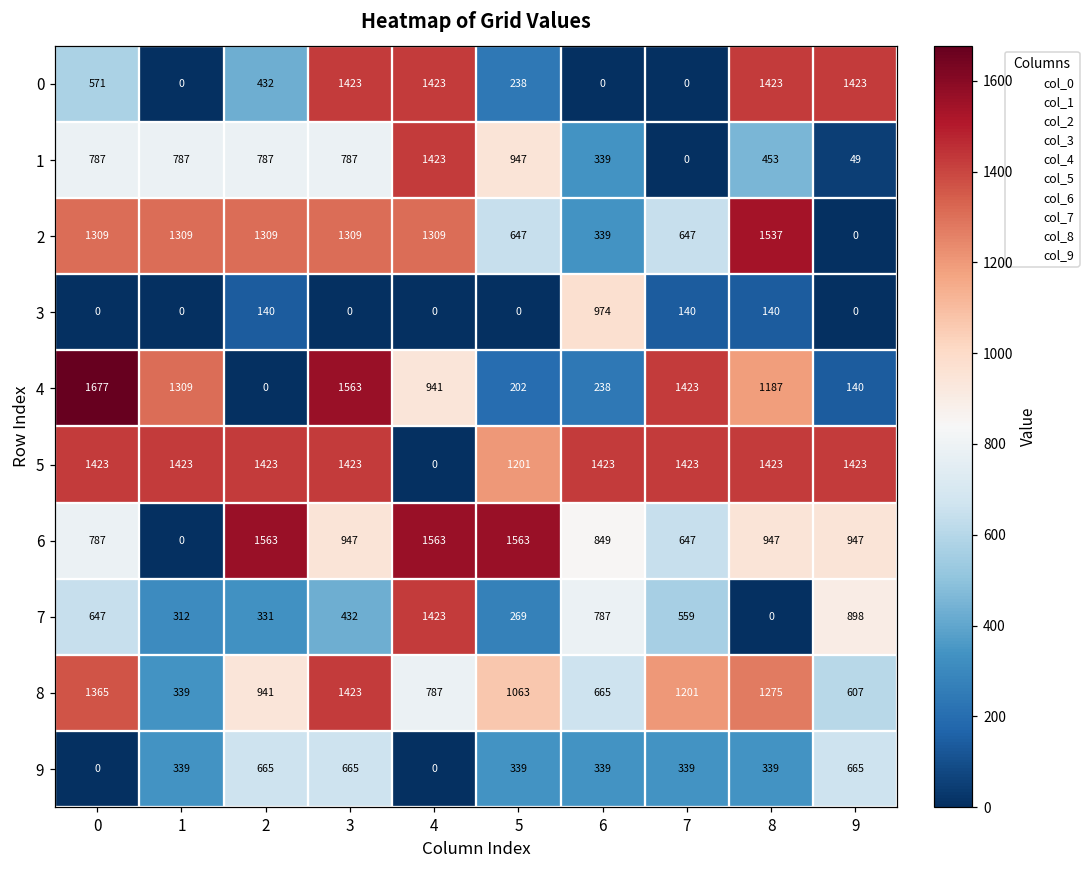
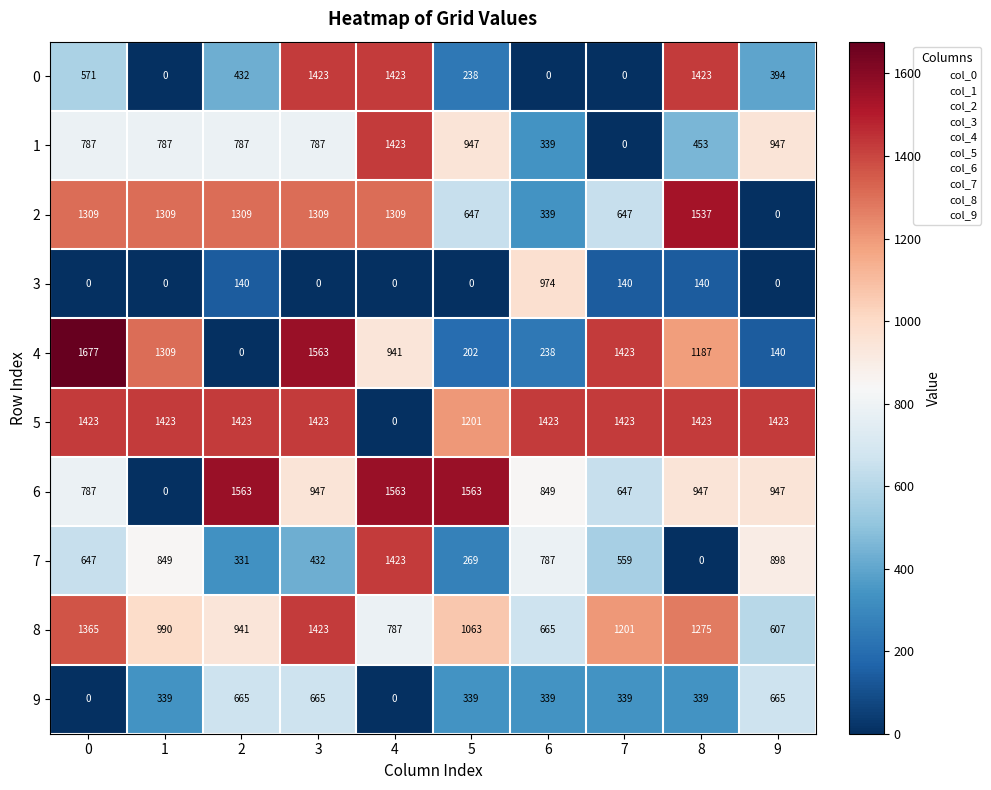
0, 9: 1423 -> 394
1, 9: 49 -> 947
7, 1: 312 -> 849
8, 1: 339 -> 990
